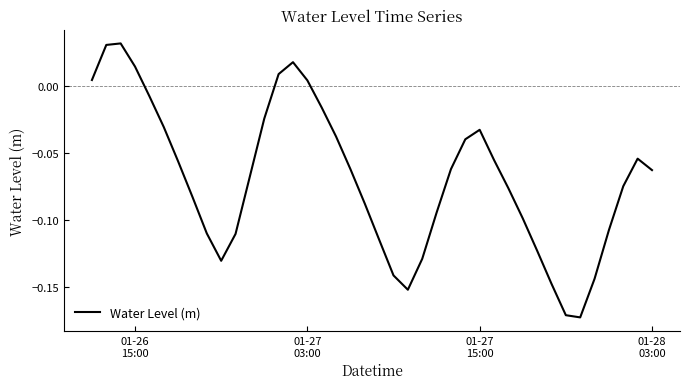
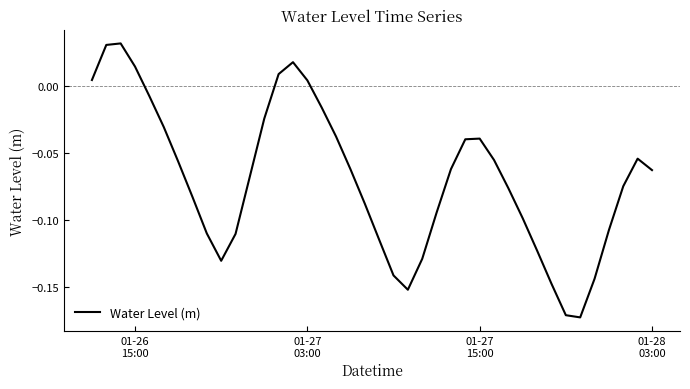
01-27 15:00: -0.033 -> -0.039
